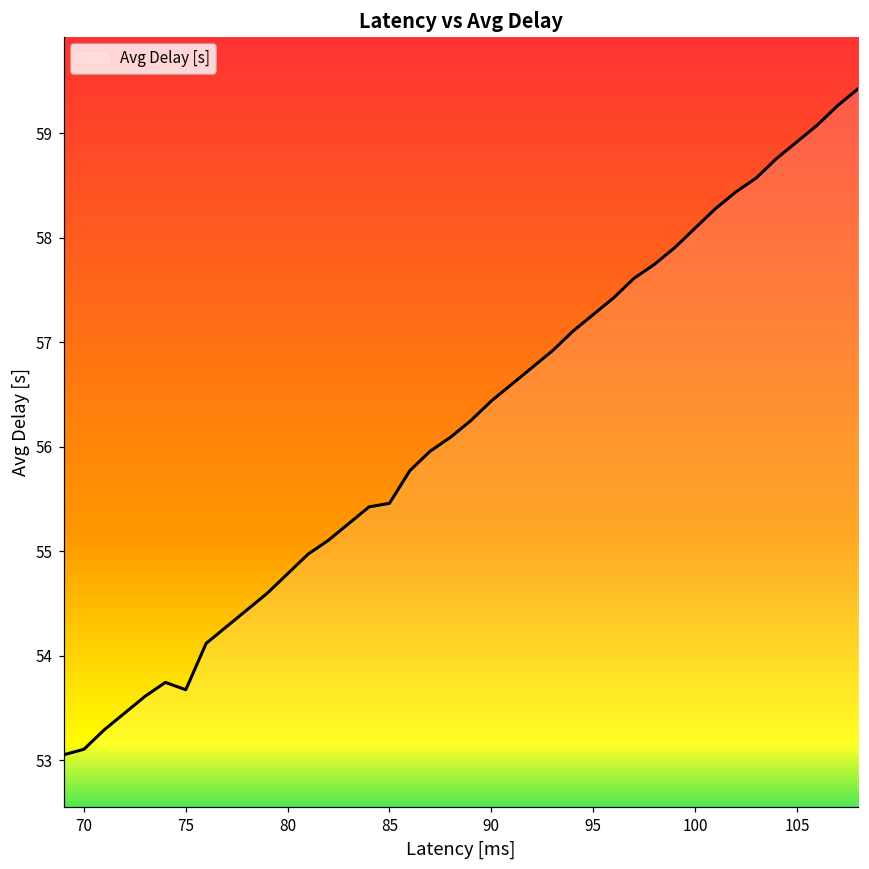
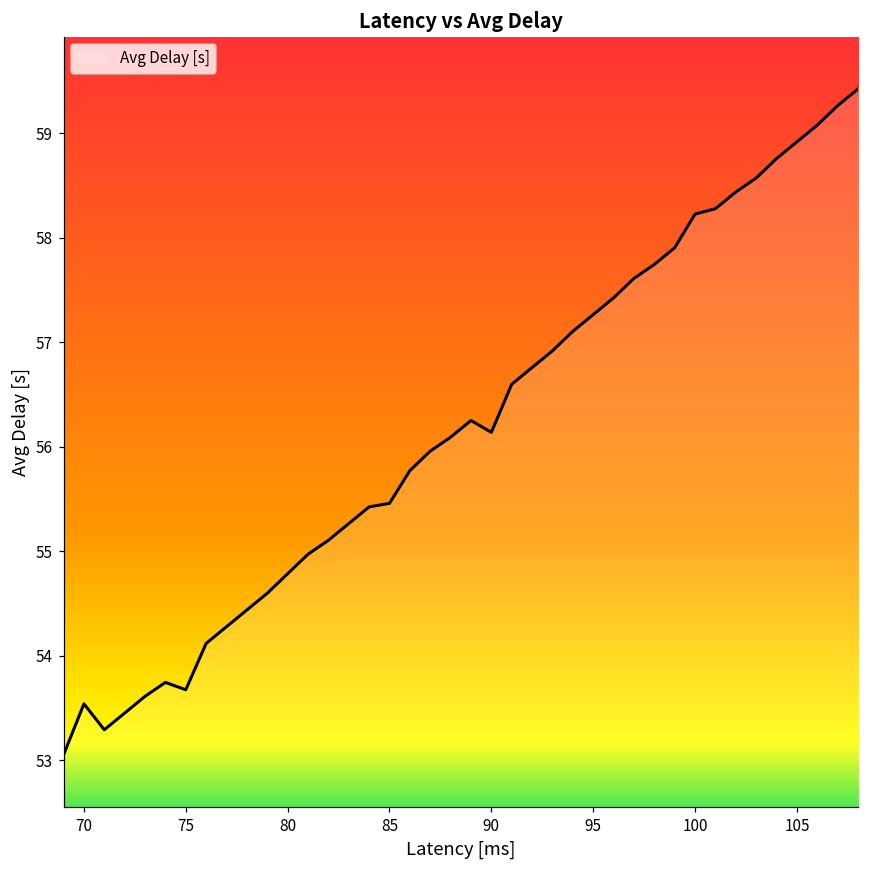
70: 53.1 -> 53.5
90: 56.4 -> 56.1
100: 58.1 -> 58.2
